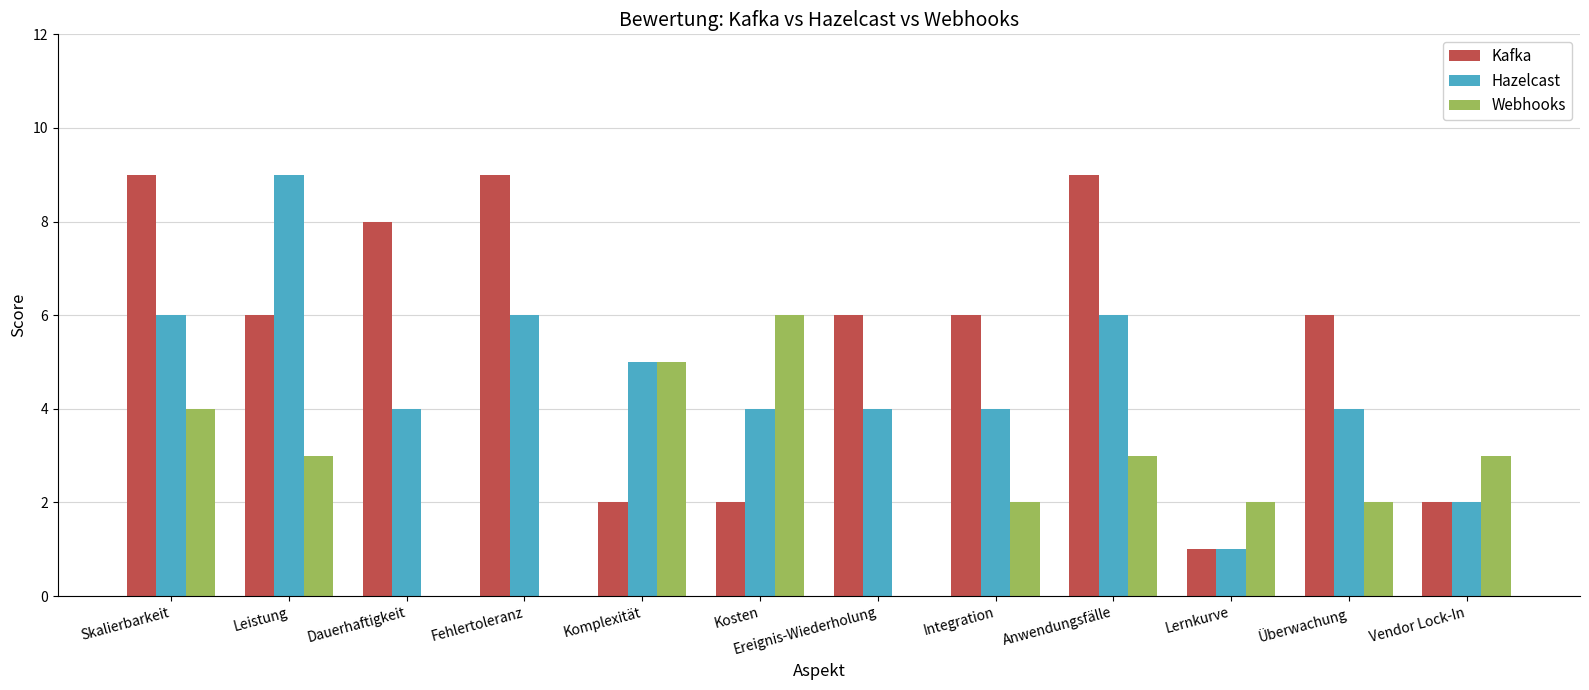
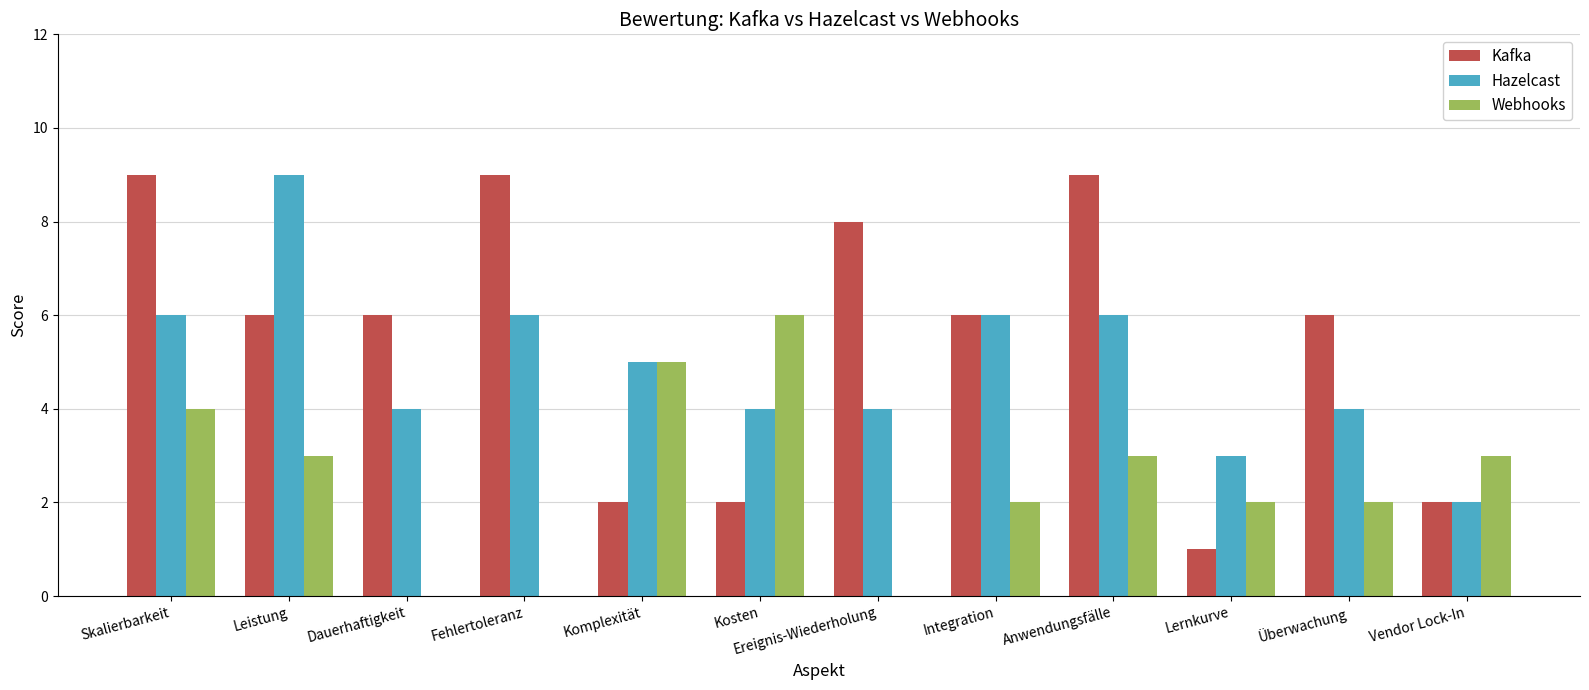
Kafka, Dauerhaftigkeit: 8 -> 6
Kafka, Ereignis-Wiederholung: 6 -> 8
Hazelcast, Integration: 4 -> 6
Hazelcast, Lernkurve: 1 -> 3
